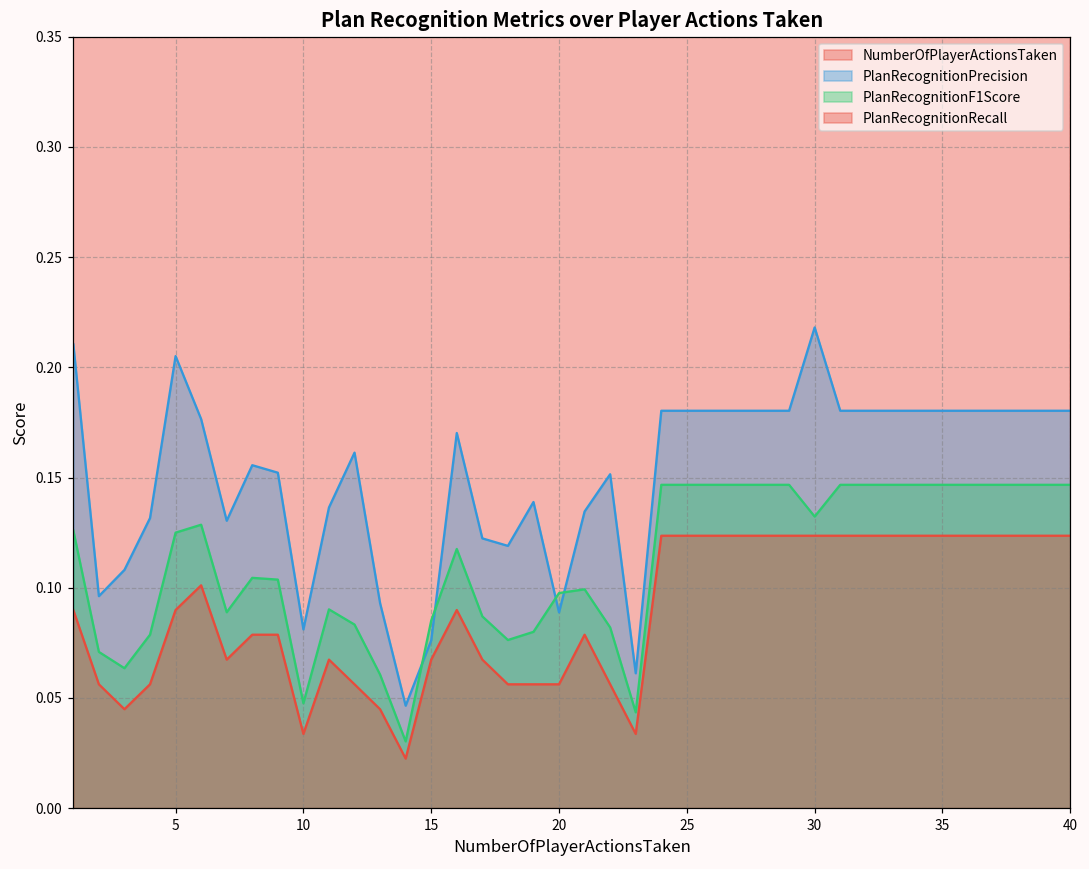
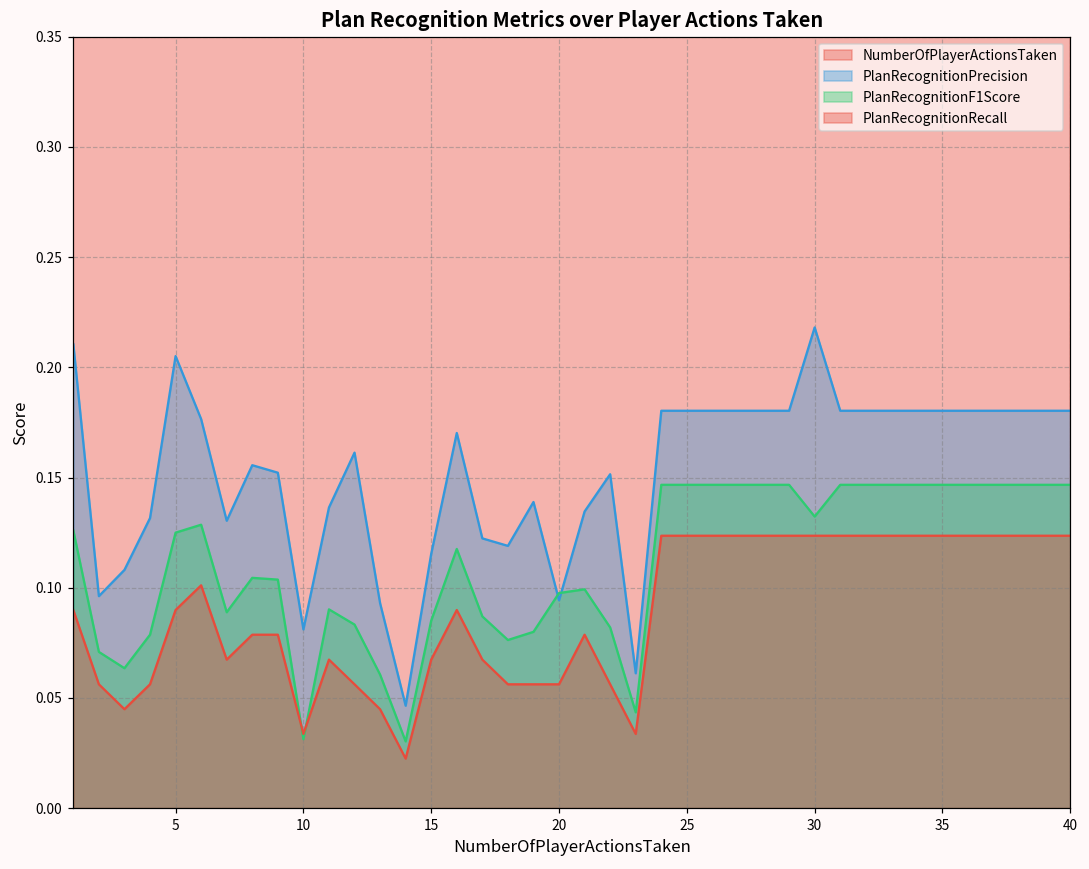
PlanRecognitionF1Score, 10: 0.048 -> 0.031
PlanRecognitionPrecision, 15: 0.076 -> 0.115
PlanRecognitionPrecision, 20: 0.089 -> 0.094
